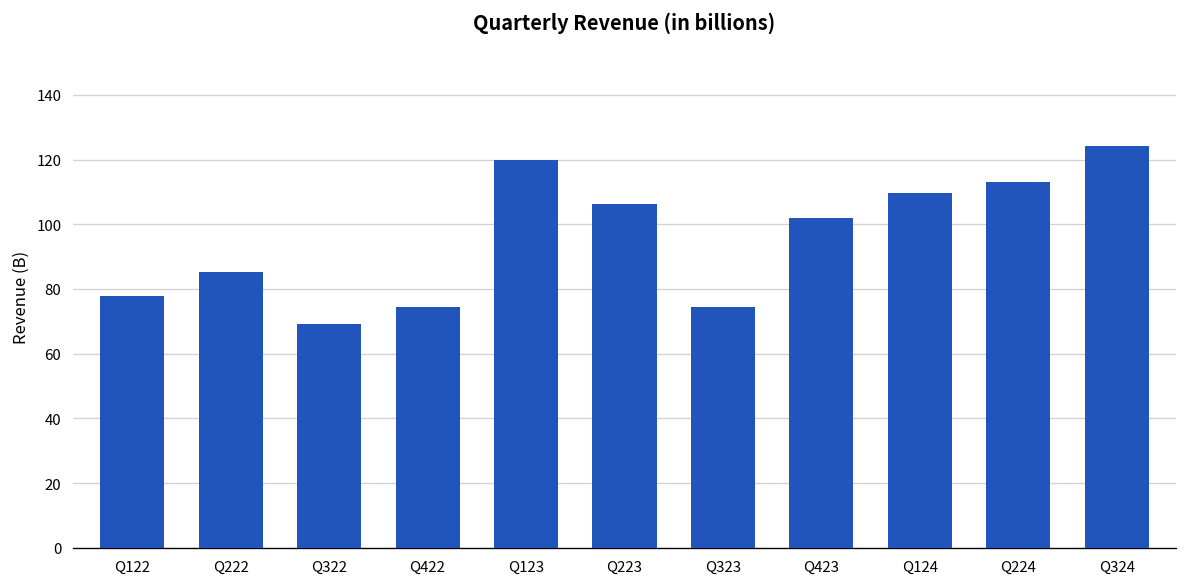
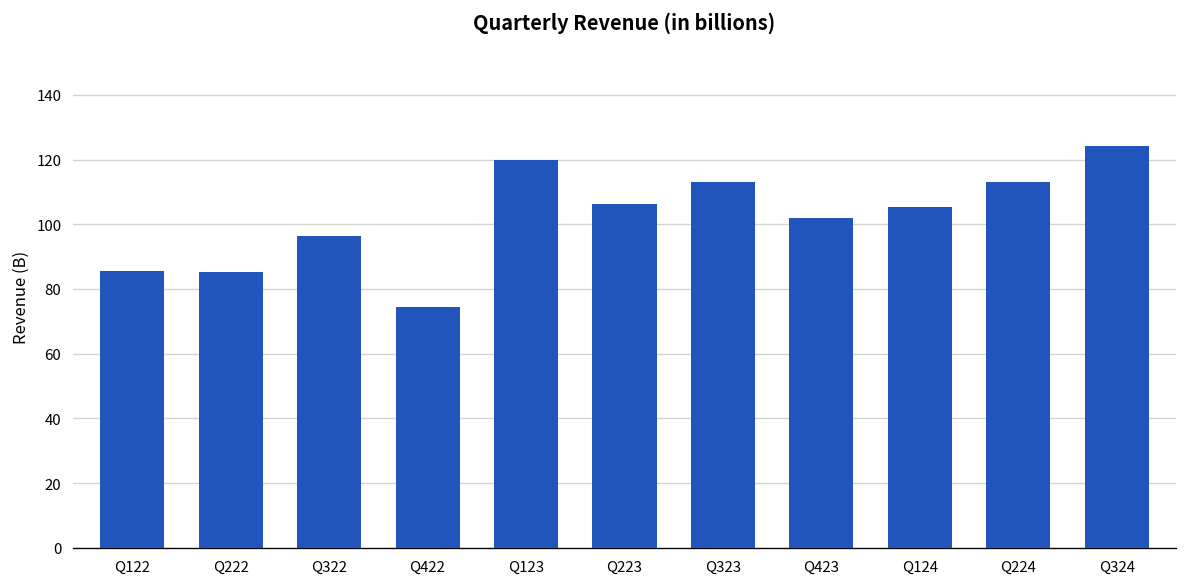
Q122: 78 -> 85
Q322: 69 -> 96
Q323: 74 -> 113
Q124: 110 -> 105
